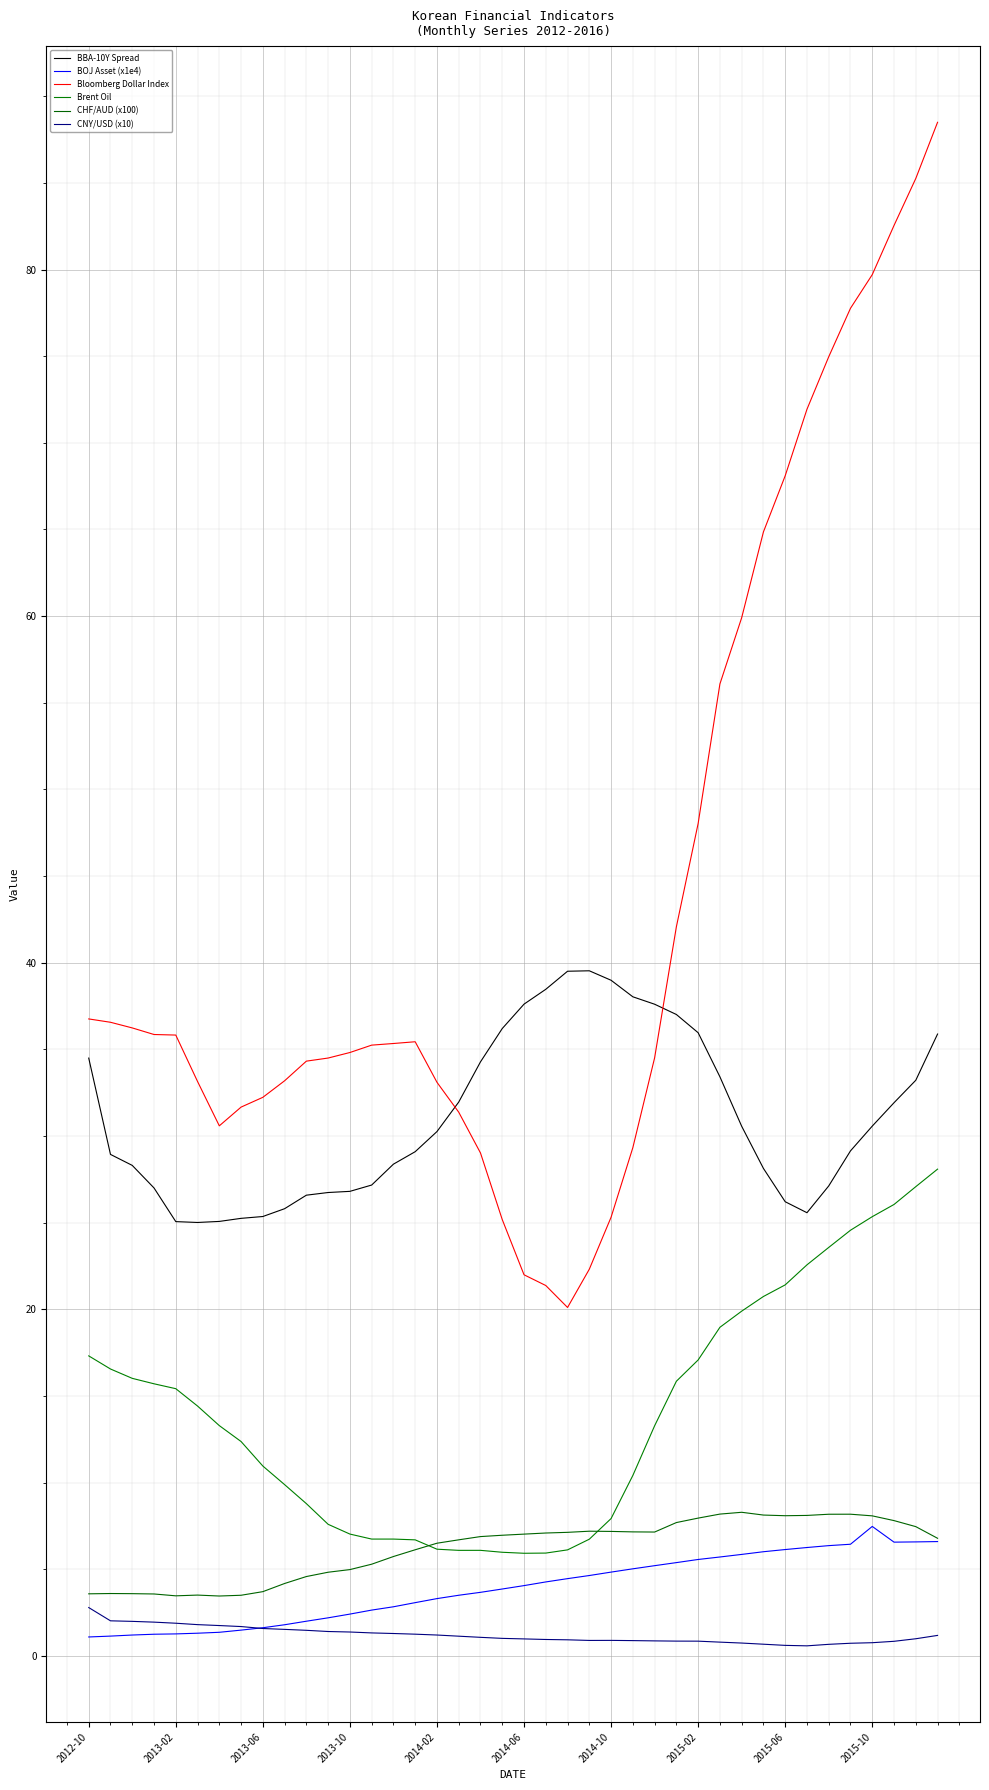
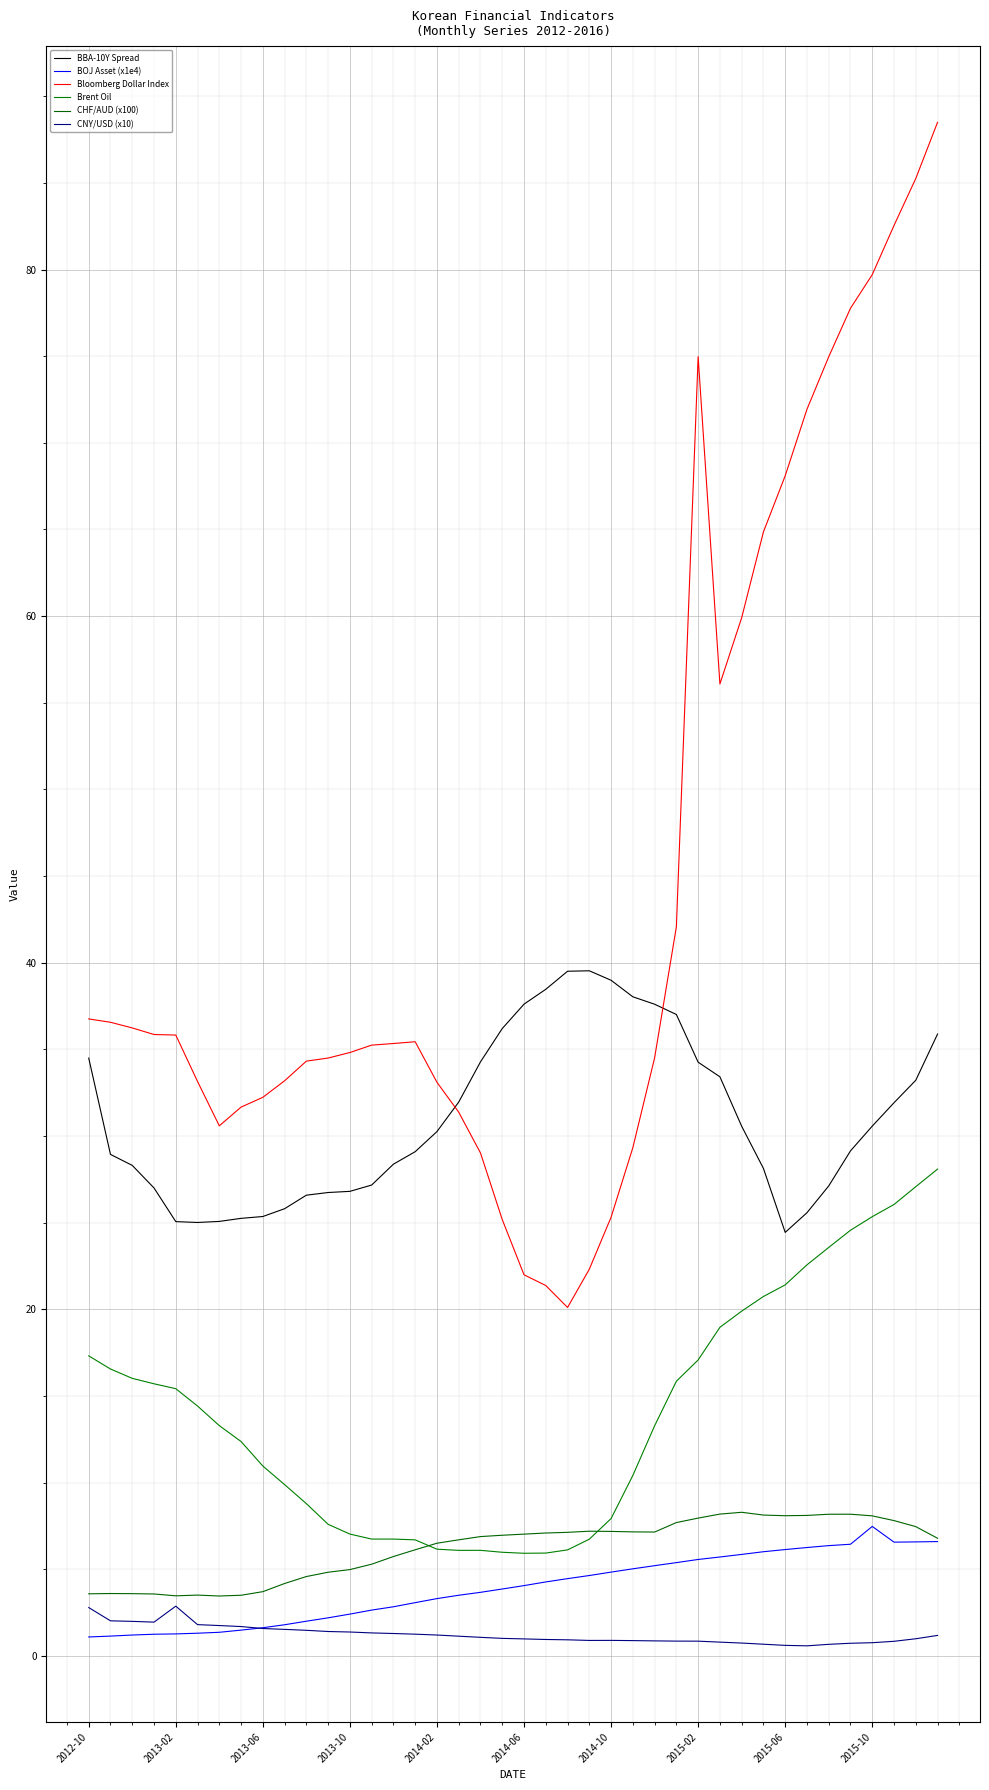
CNY/USD (x10), 2013-02: 1.9 -> 2.9
BBA-10Y Spread, 2015-02: 36.0 -> 34.3
Bloomberg Dollar Index, 2015-02: 48.0 -> 75.0
BBA-10Y Spread, 2015-06: 26.2 -> 24.4
